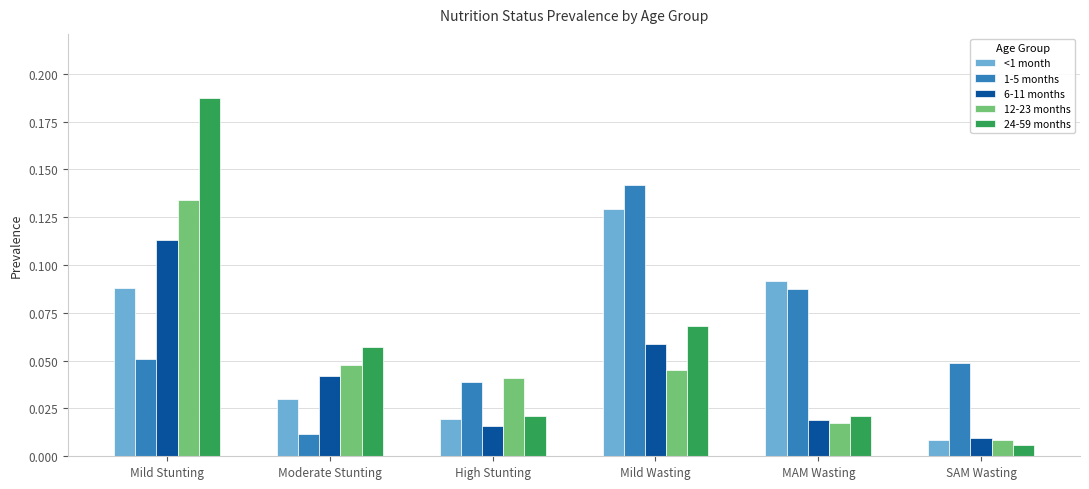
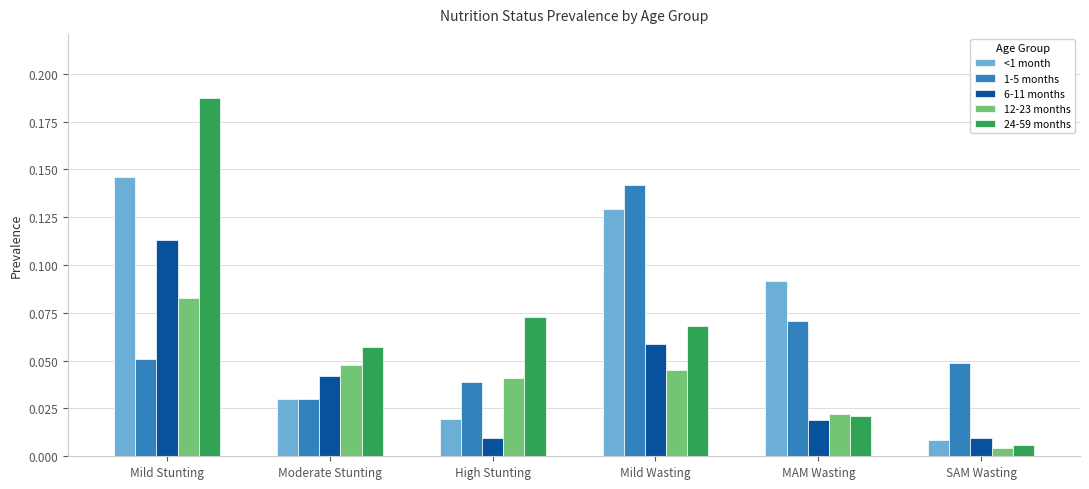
<1 month, Mild Stunting: 0.088 -> 0.146
12-23 months, Mild Stunting: 0.134 -> 0.083
1-5 months, Moderate Stunting: 0.012 -> 0.030
6-11 months, High Stunting: 0.016 -> 0.009
24-59 months, High Stunting: 0.021 -> 0.073
1-5 months, MAM Wasting: 0.088 -> 0.071
12-23 months, MAM Wasting: 0.017 -> 0.022
12-23 months, SAM Wasting: 0.009 -> 0.004
